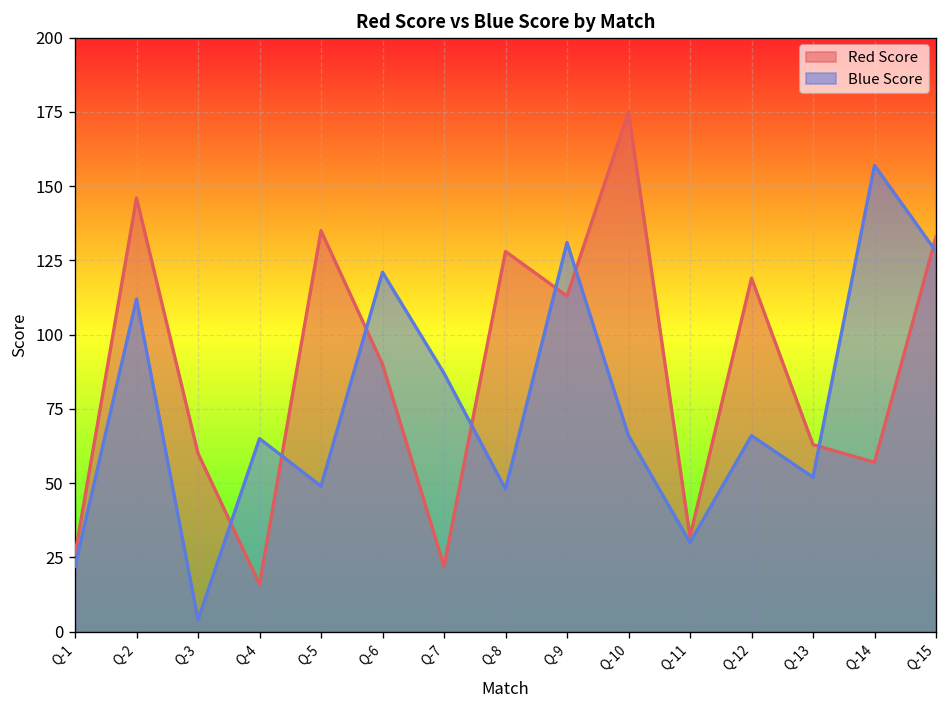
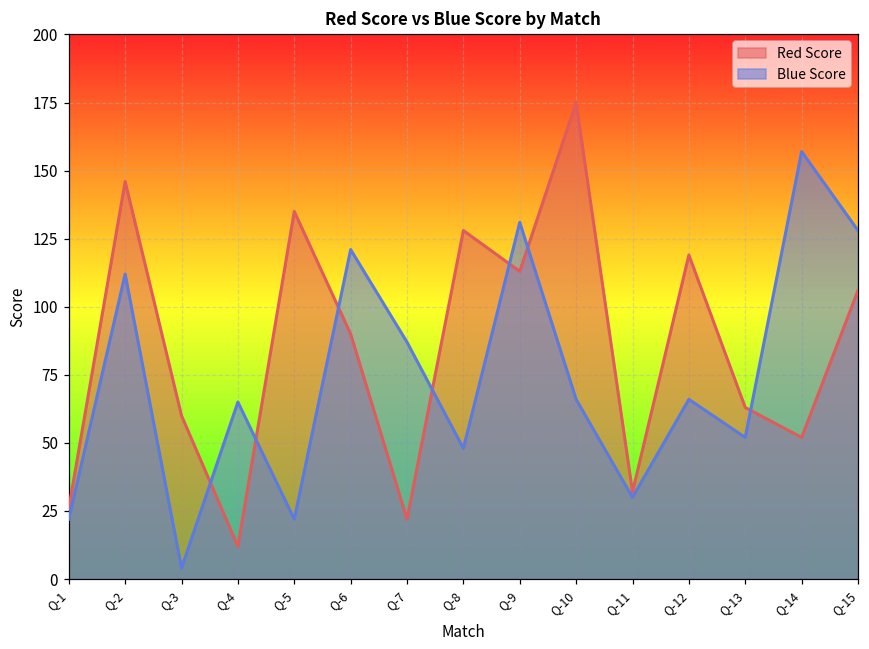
Red Score, Q-4: 16 -> 12
Blue Score, Q-5: 49 -> 22
Red Score, Q-14: 57 -> 52
Red Score, Q-15: 133 -> 106
